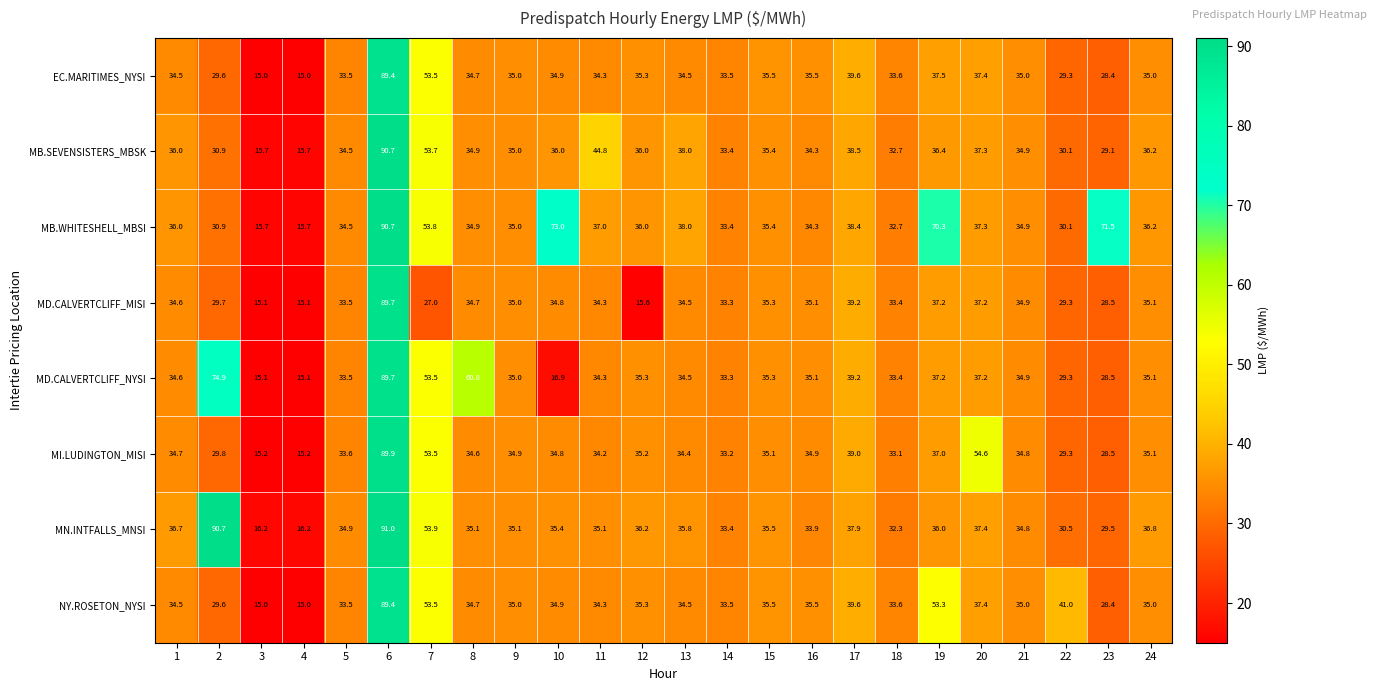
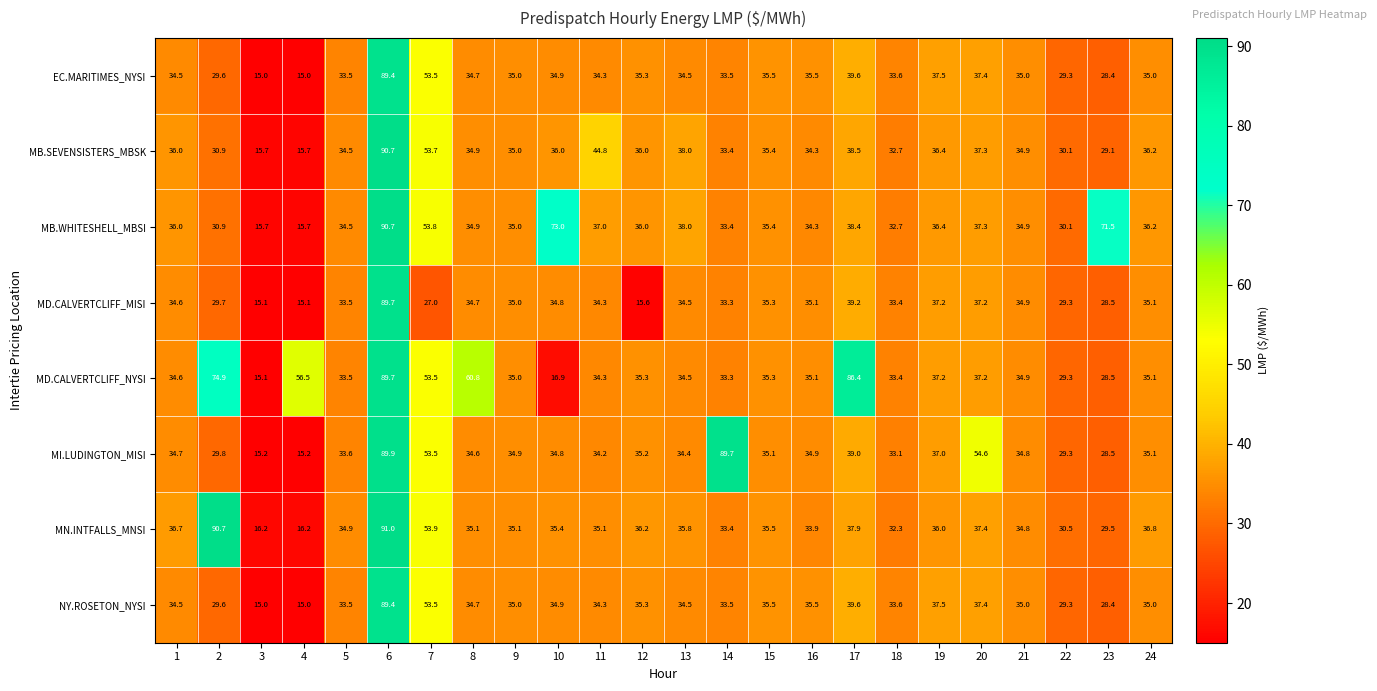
MB.WHITESHELL_MBSI, 19: 70.3 -> 36.4
MD.CALVERTCLIFF_NYSI, 4: 15.1 -> 56.5
MD.CALVERTCLIFF_NYSI, 17: 39.2 -> 86.4
MI.LUDINGTON_MISI, 14: 33.2 -> 89.7
NY.ROSETON_NYSI, 19: 53.3 -> 37.5
NY.ROSETON_NYSI, 22: 41.0 -> 29.3
